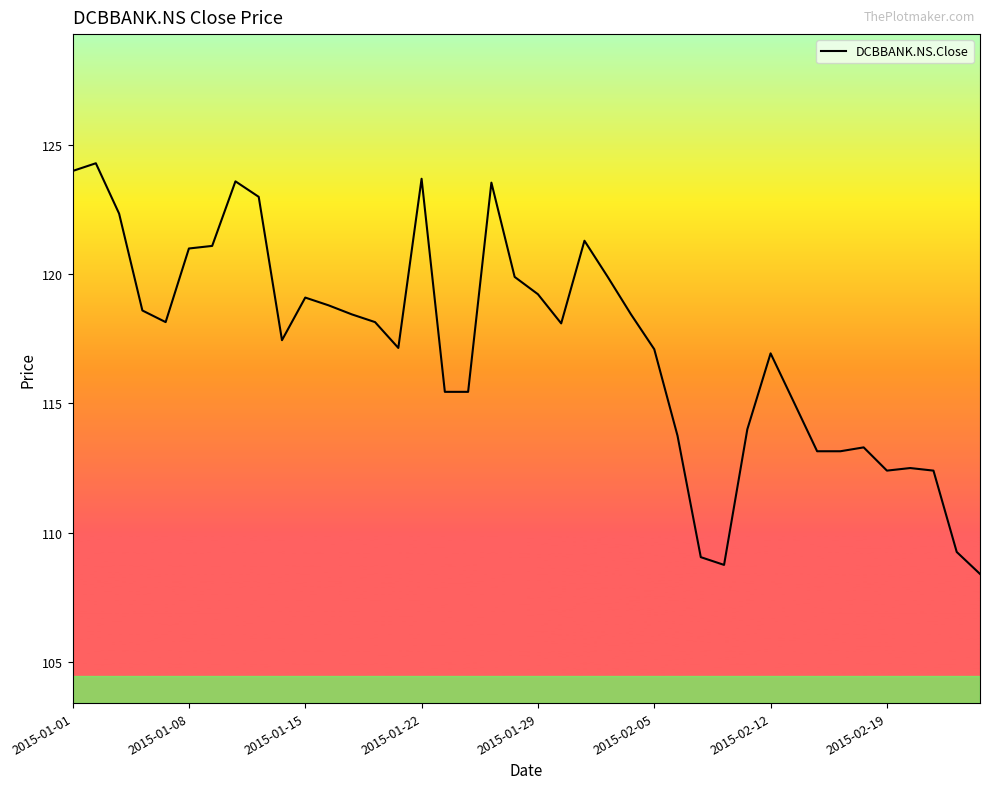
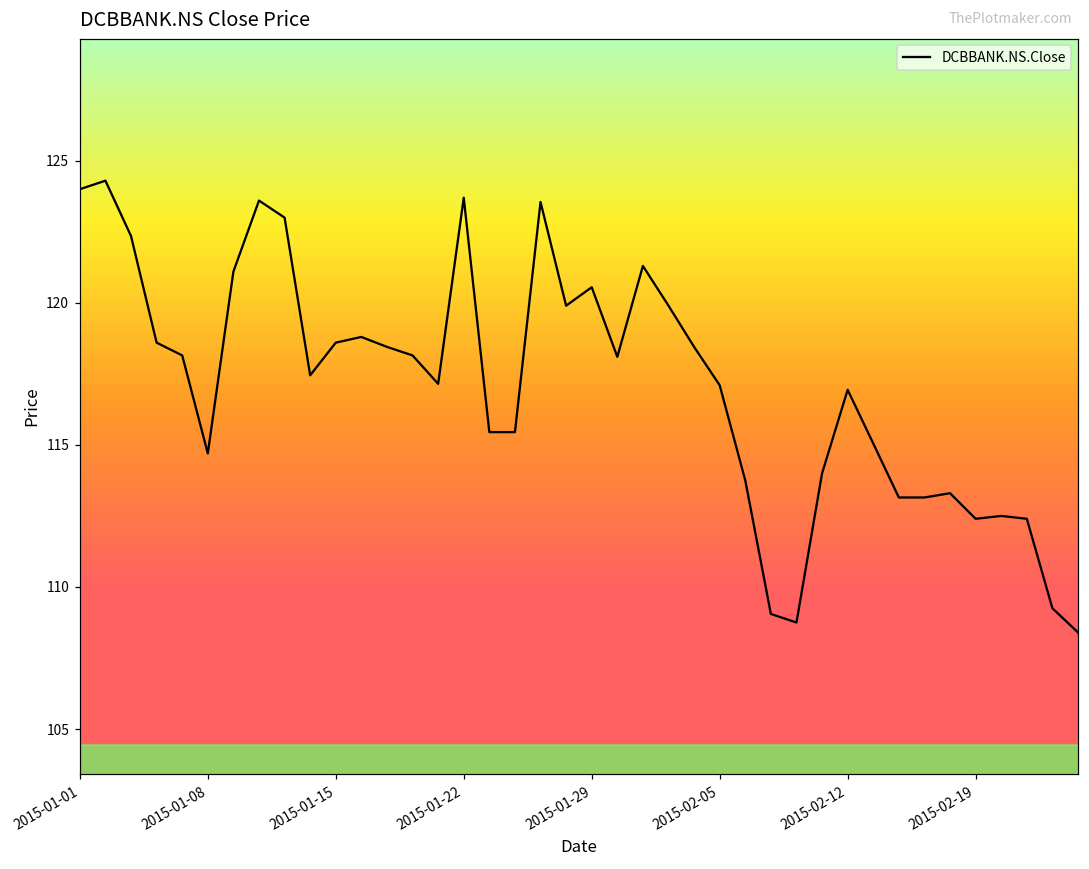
2015-01-08: 121.0 -> 114.7
2015-01-15: 119.1 -> 118.6
2015-01-29: 119.2 -> 120.6
